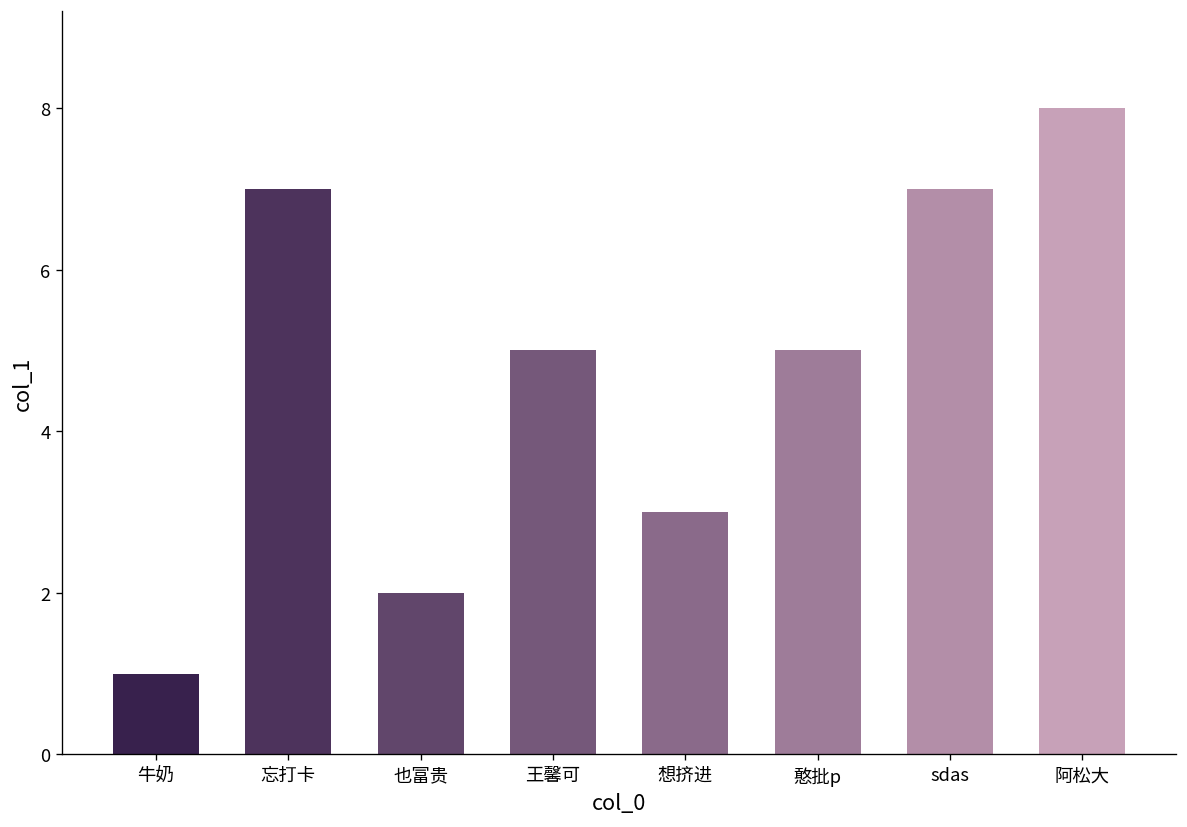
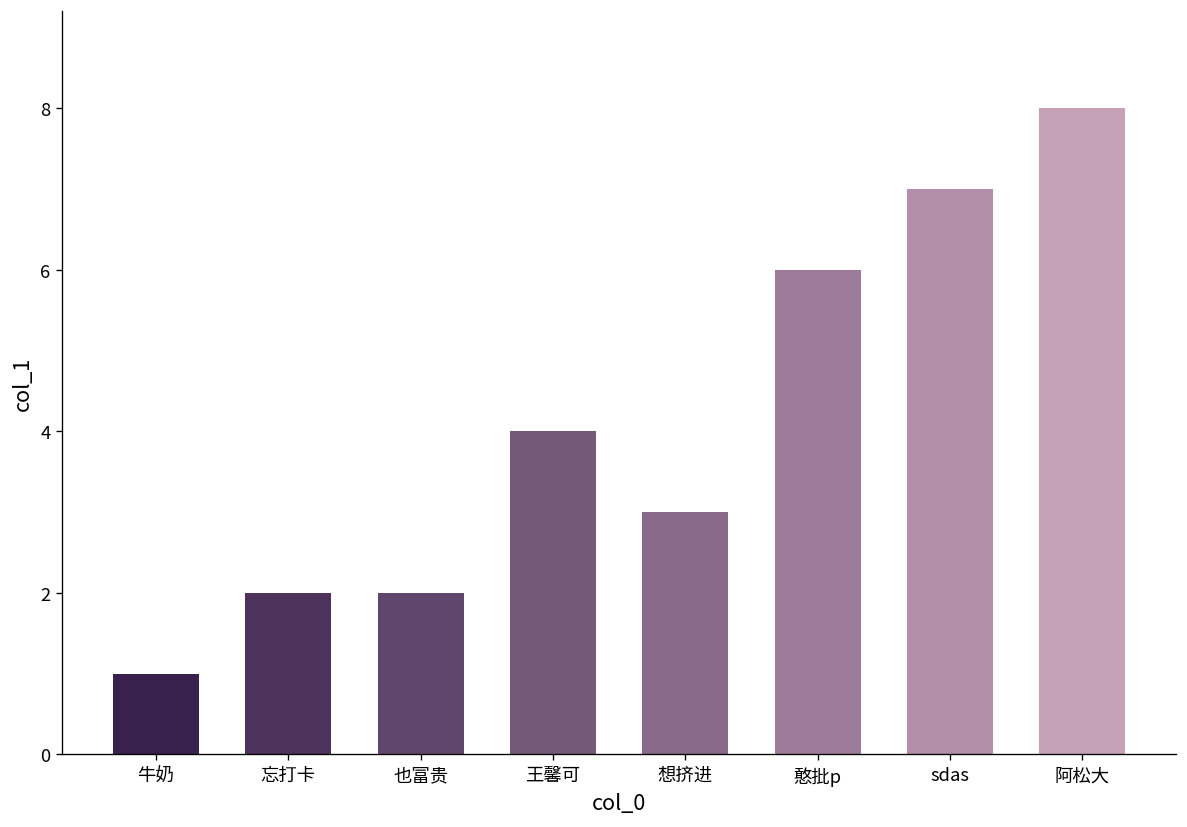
忘打卡: 7 -> 2
王馨可: 5 -> 4
憨批p: 5 -> 6
